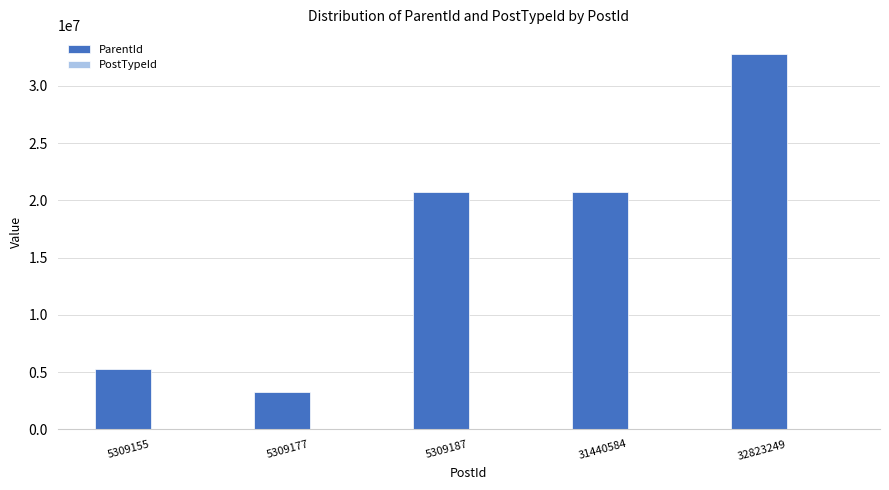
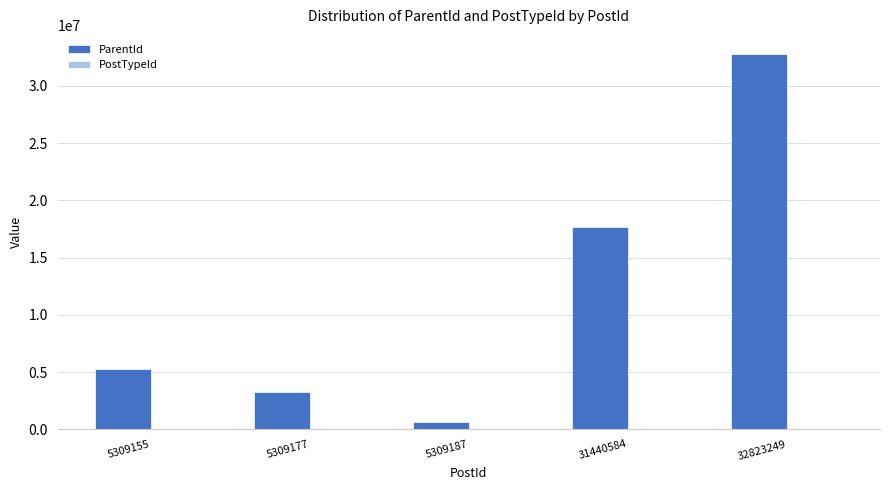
ParentId, 5309187: 20700000 -> 600000
ParentId, 31440584: 20700000 -> 17700000
